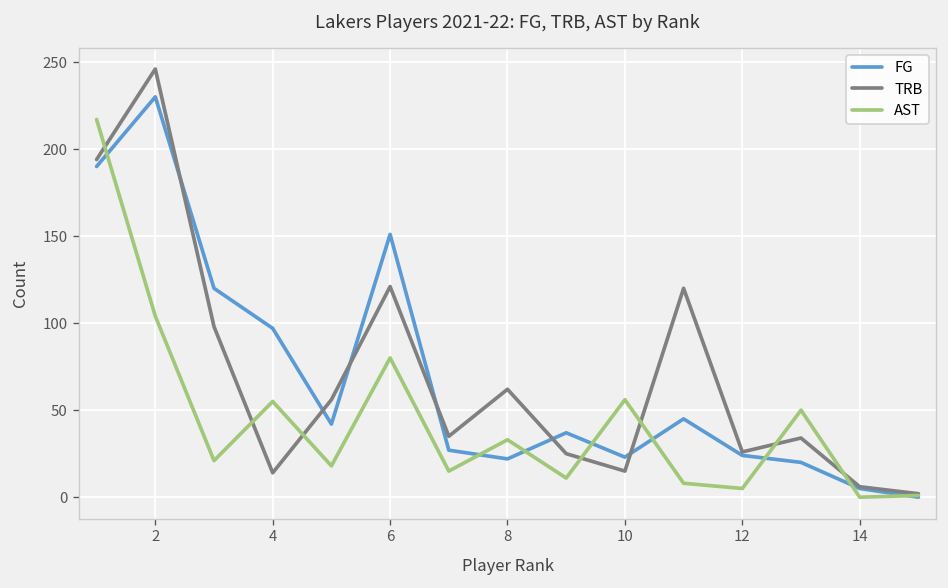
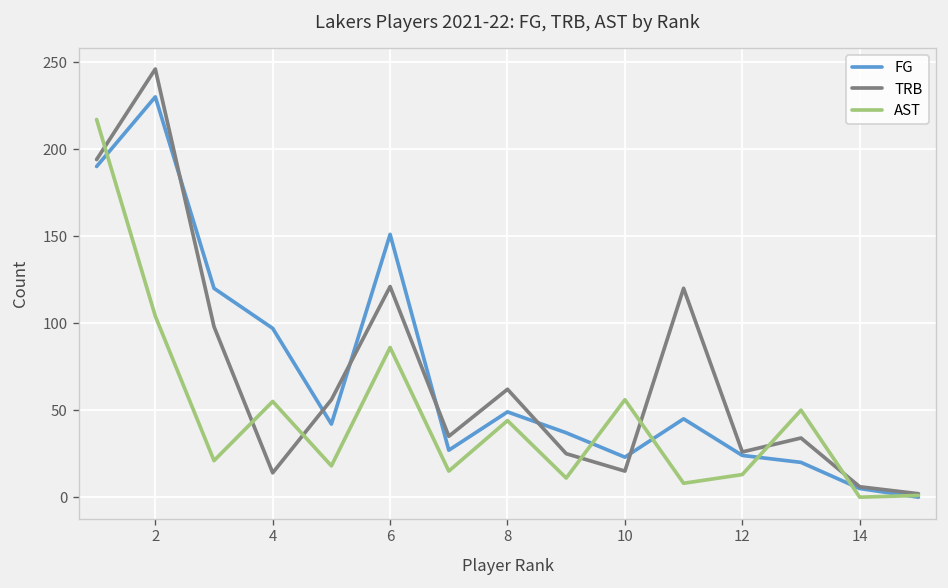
AST, 6: 80 -> 86
FG, 8: 22 -> 49
AST, 8: 33 -> 44
AST, 12: 5 -> 13
